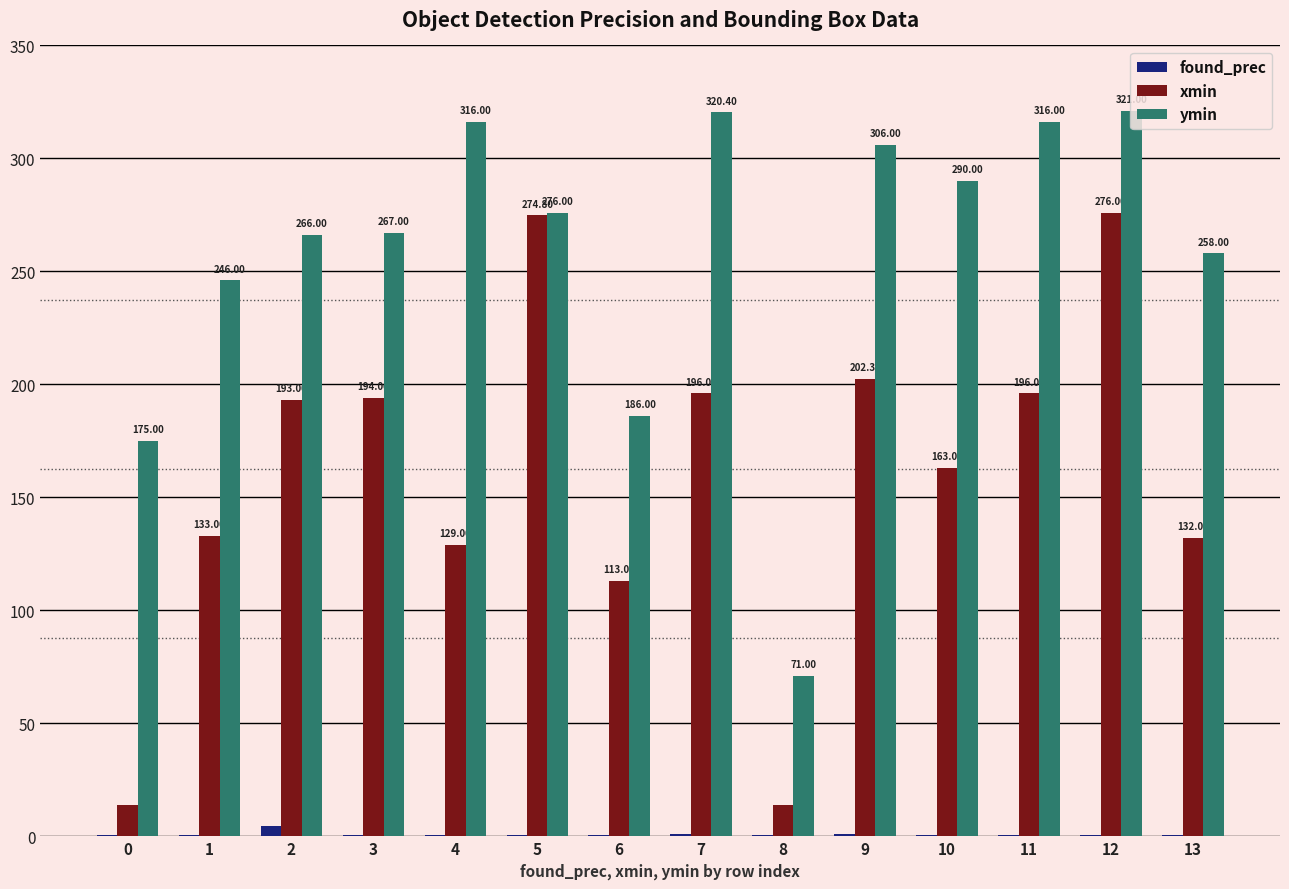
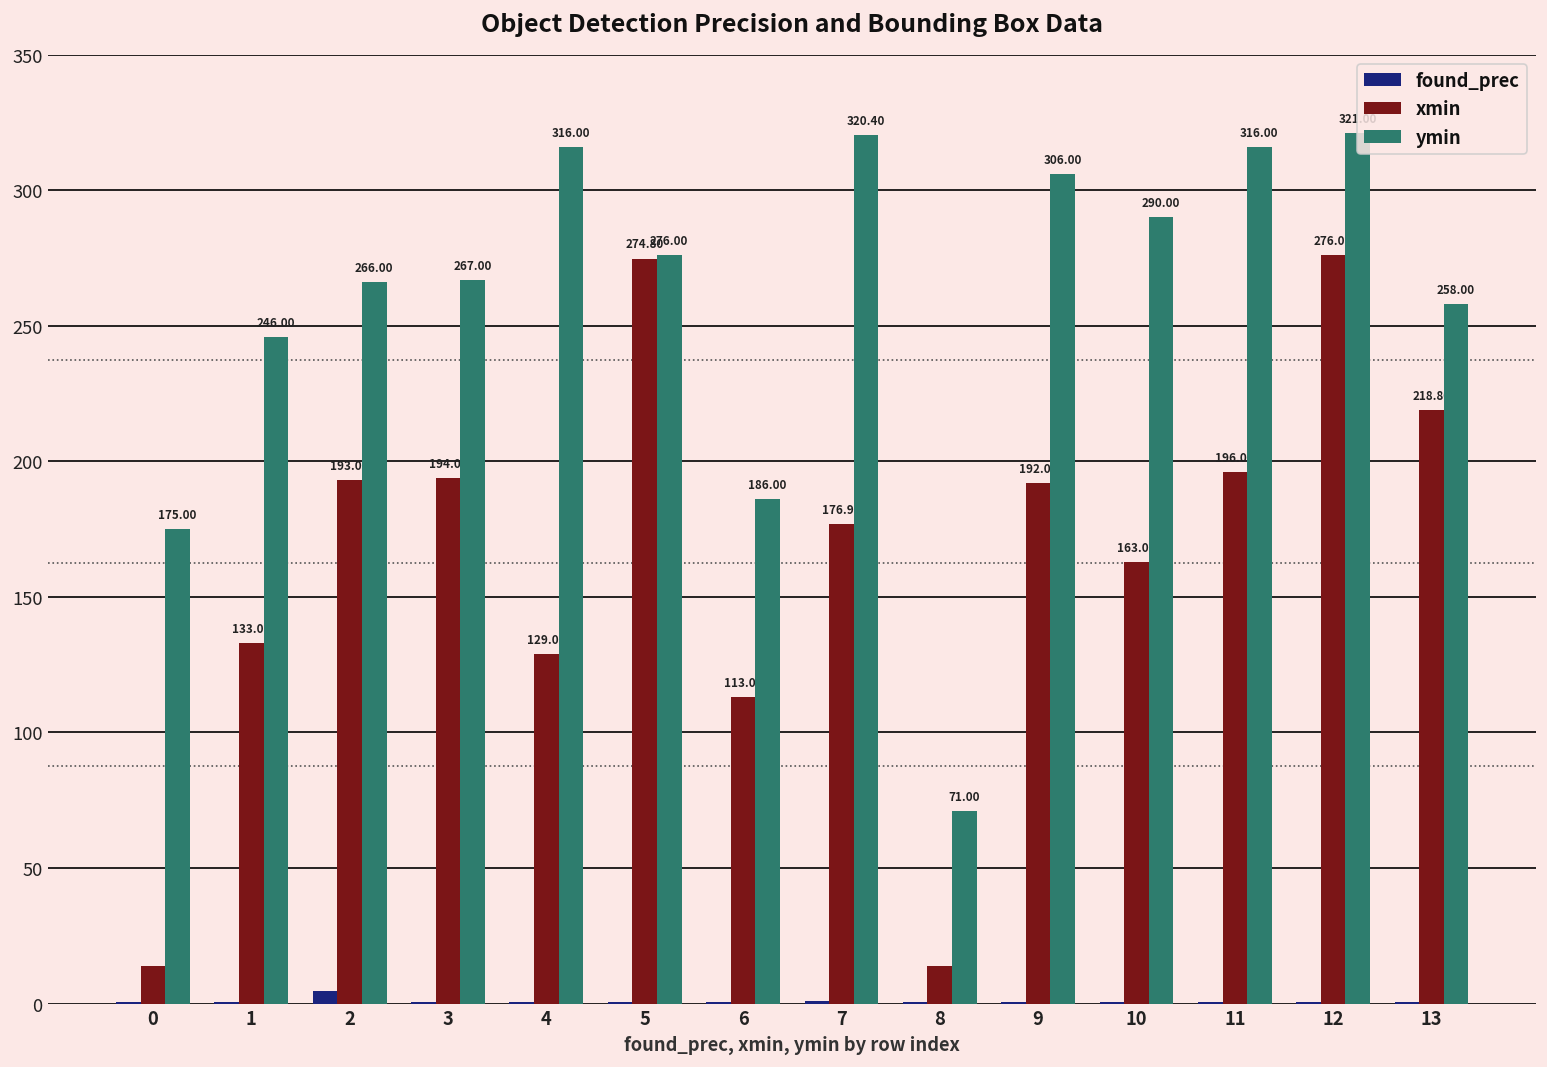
xmin, 7: 196.00 -> 176.90
xmin, 9: 202.30 -> 192.00
xmin, 13: 132.00 -> 218.80
